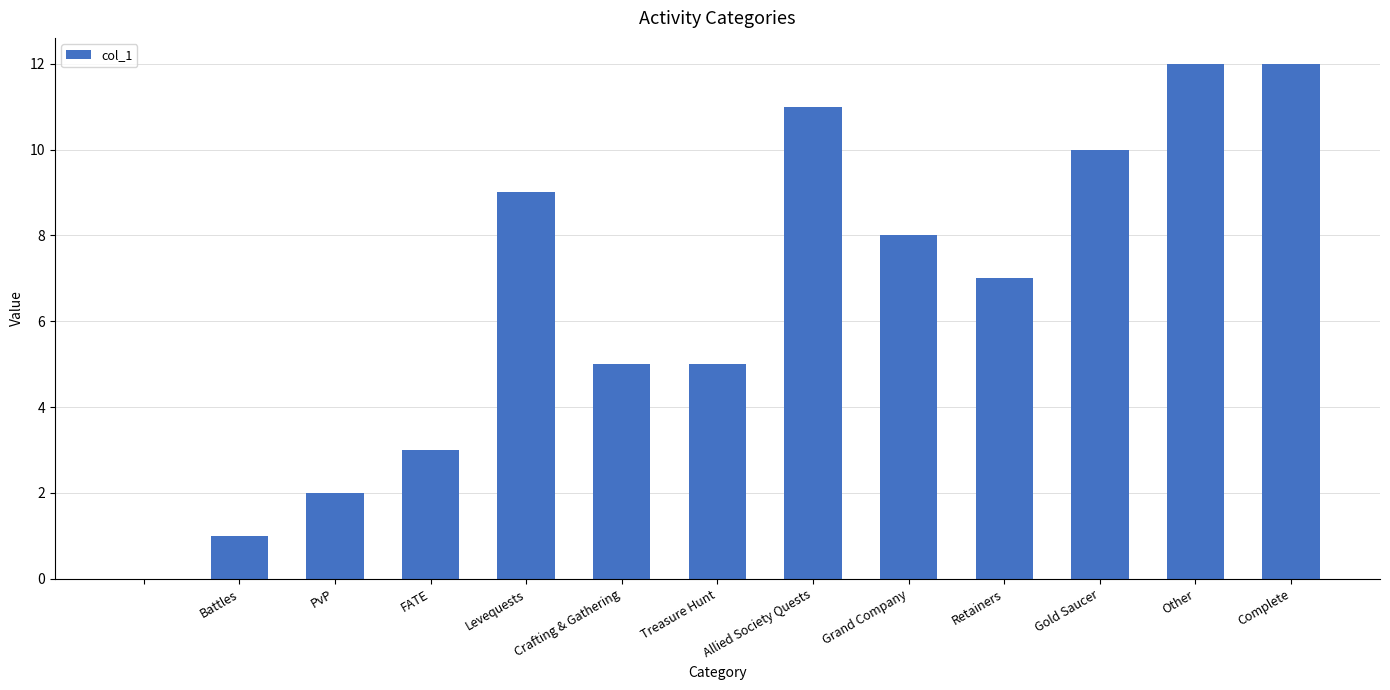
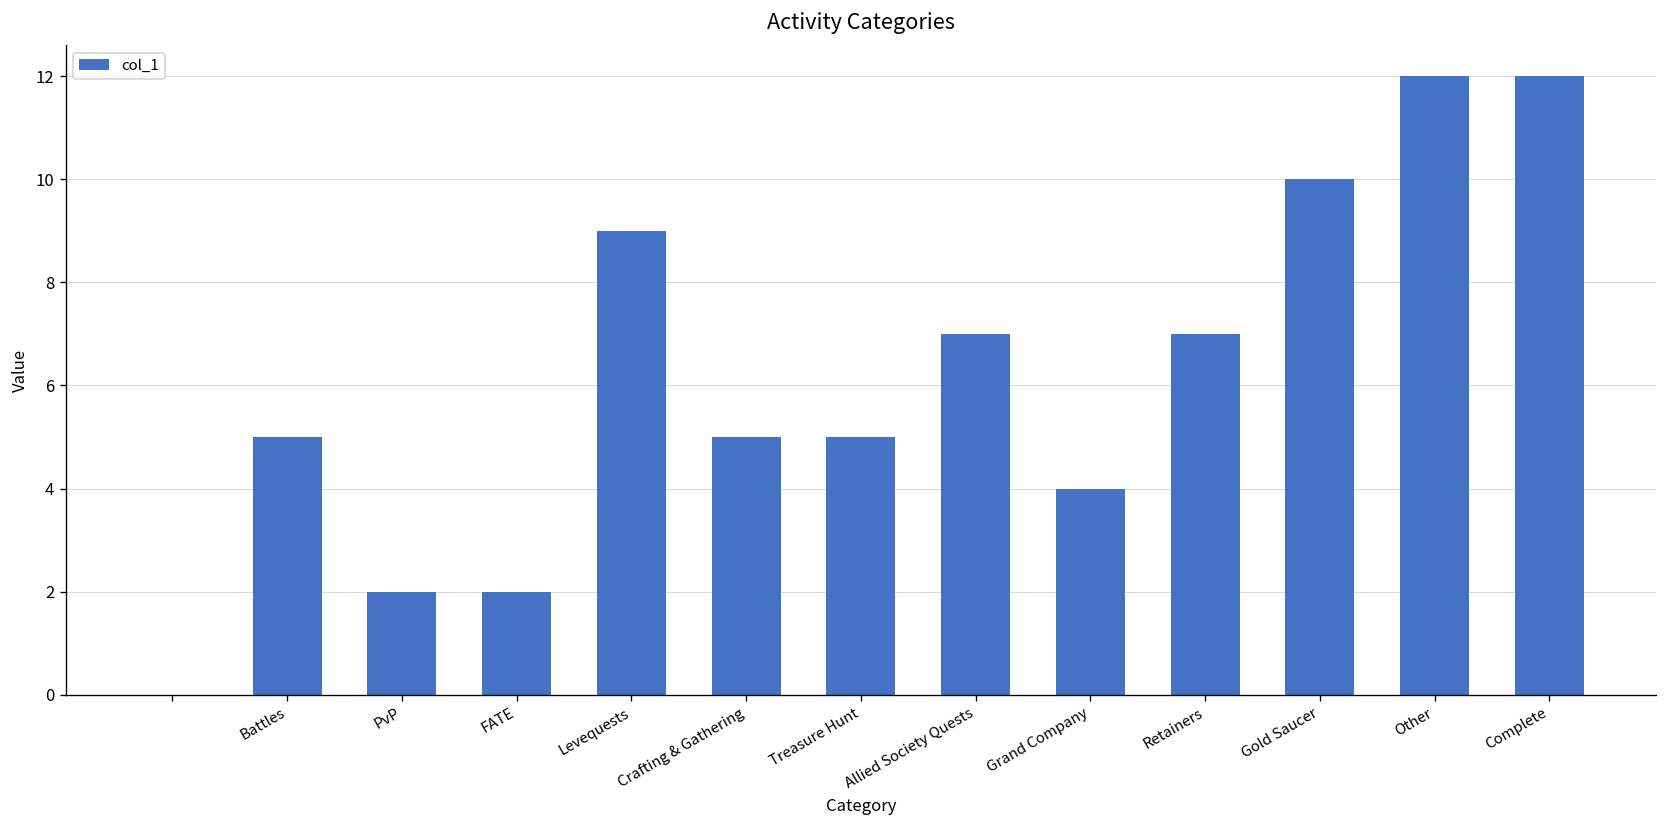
Battles: 1 -> 5
FATE: 3 -> 2
Allied Society Quests: 11 -> 7
Grand Company: 8 -> 4
